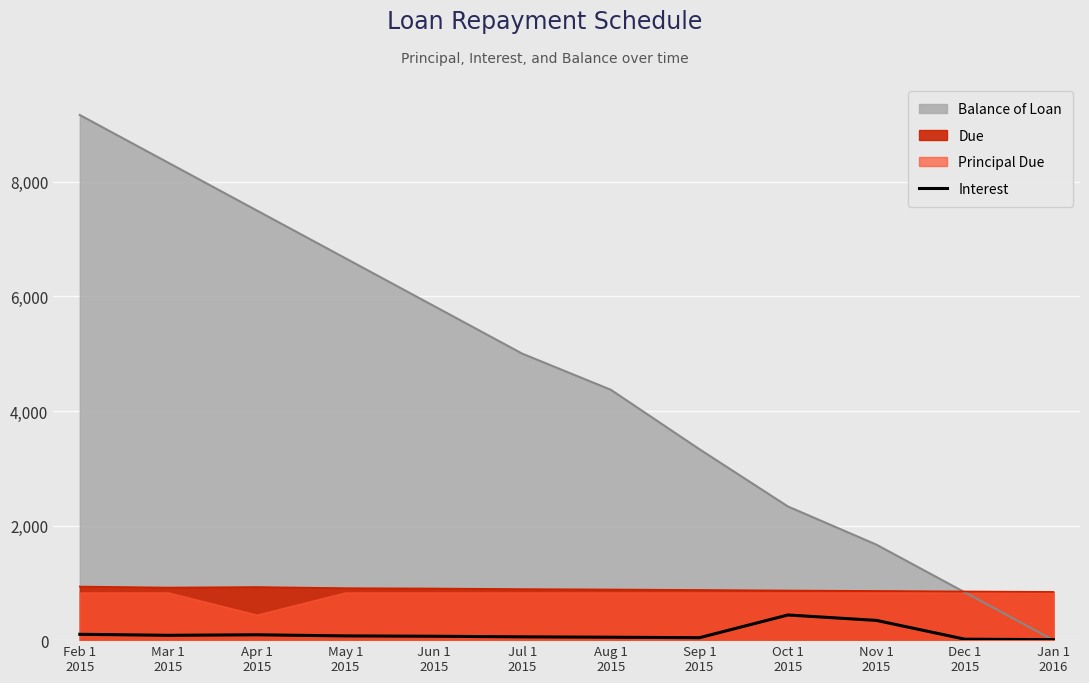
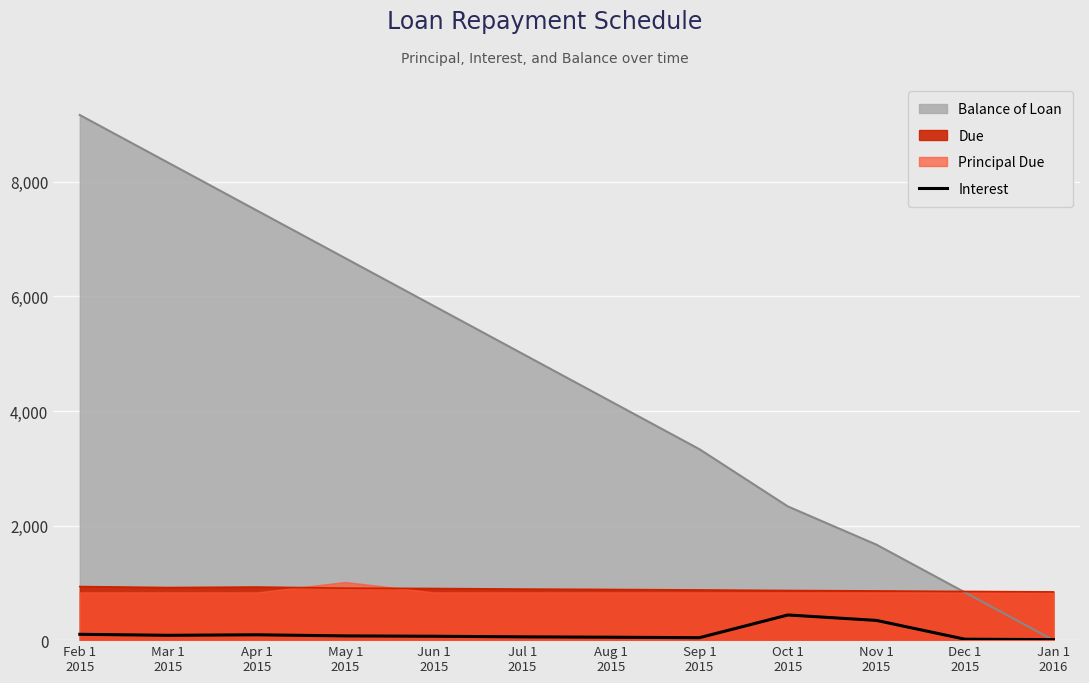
Principal Due, Apr 1 2015: 400 -> 800
Principal Due, May 1 2015: 800 -> 1,000
Balance of Loan, Aug 1 2015: 4,400 -> 4,200
